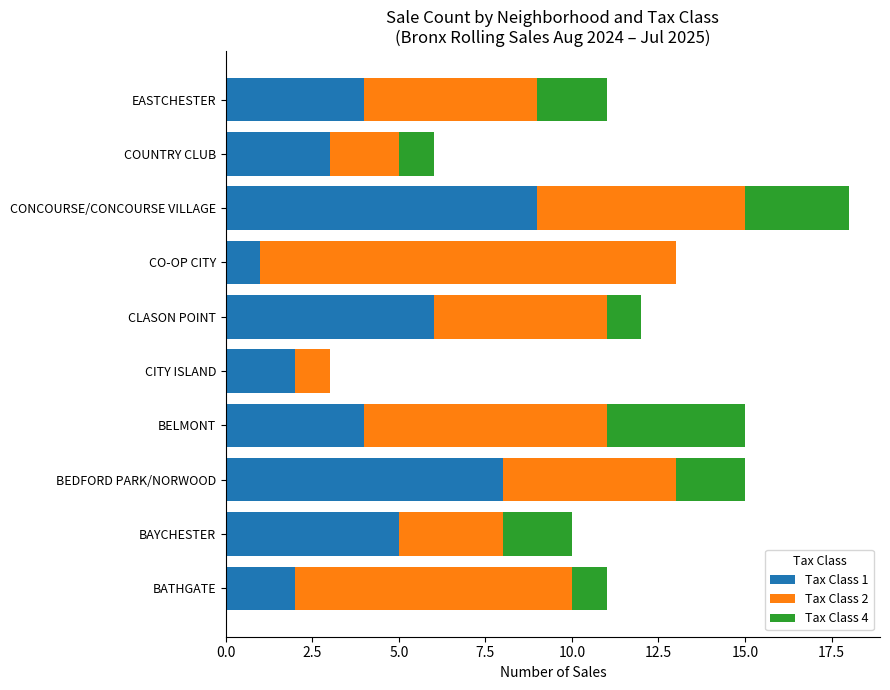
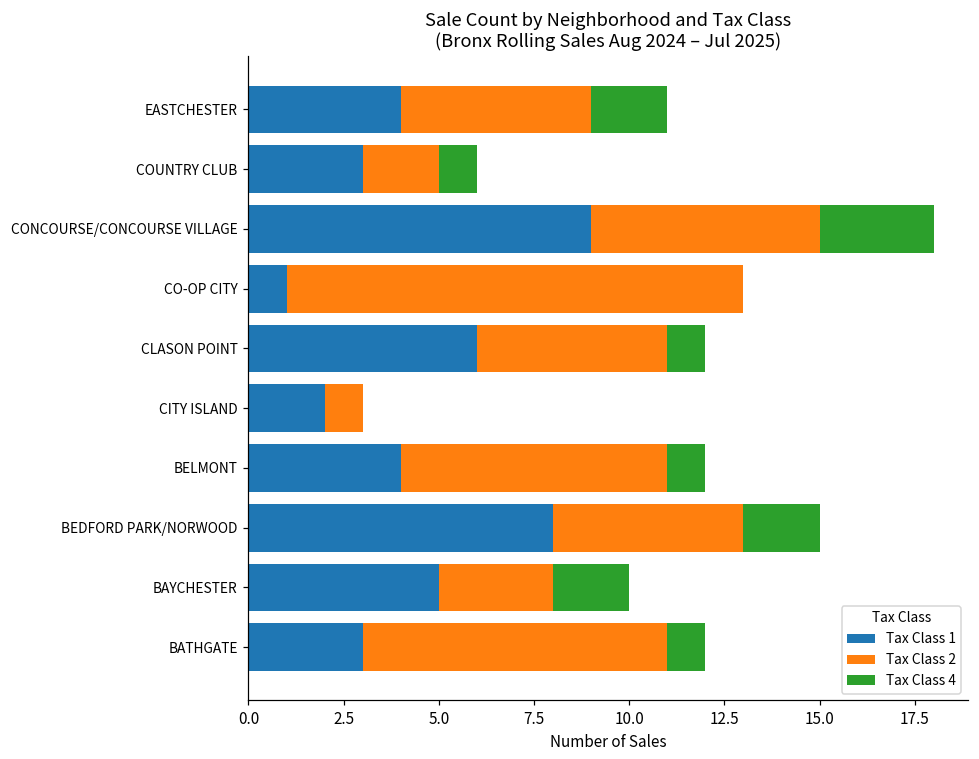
Tax Class 4, BELMONT: 4 -> 1
Tax Class 1, BATHGATE: 2 -> 3
